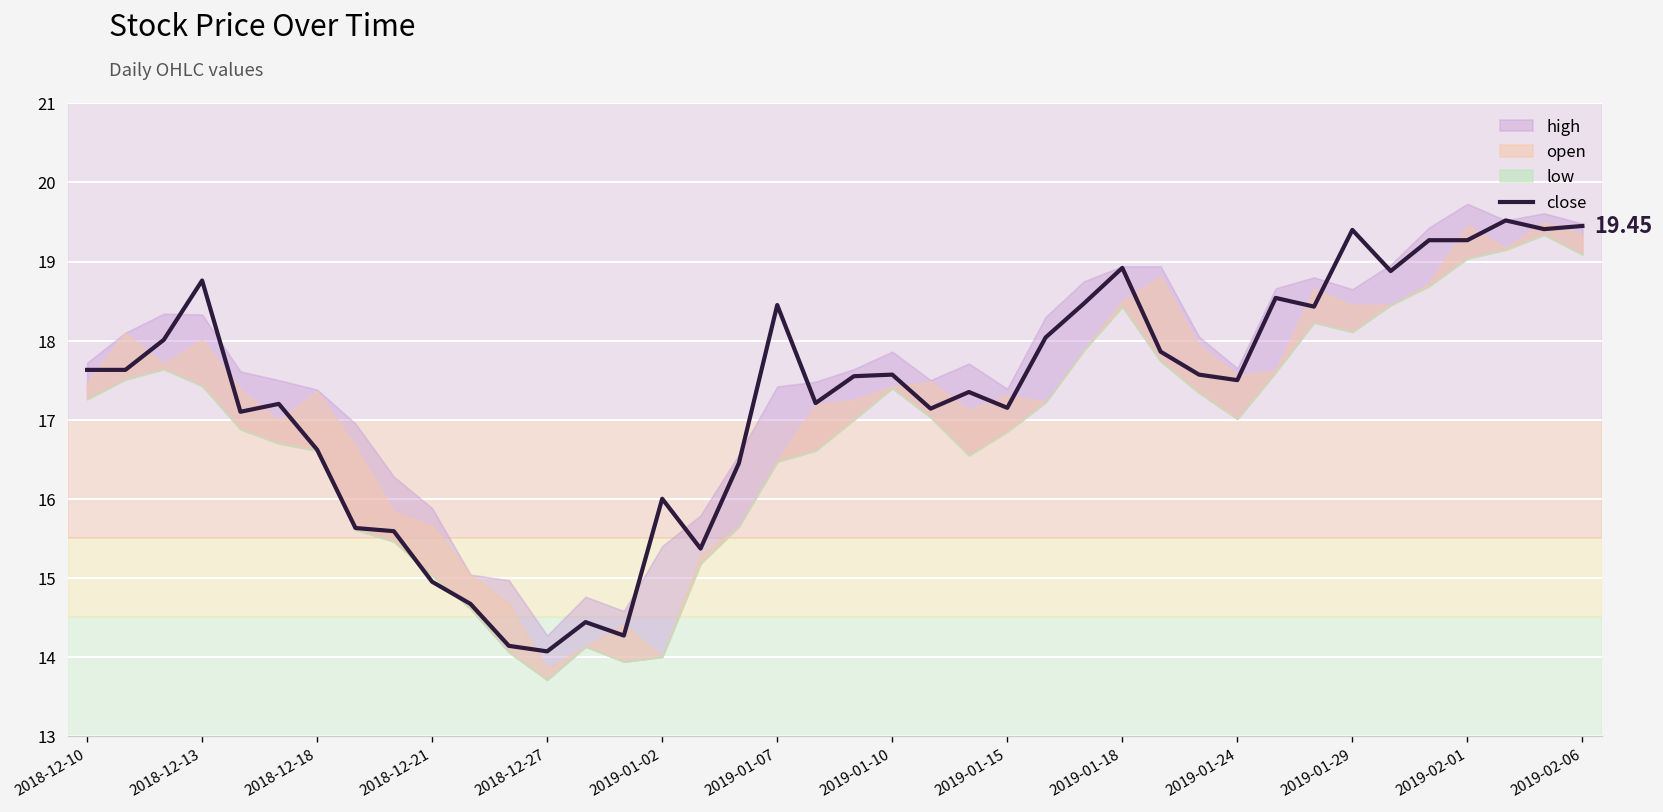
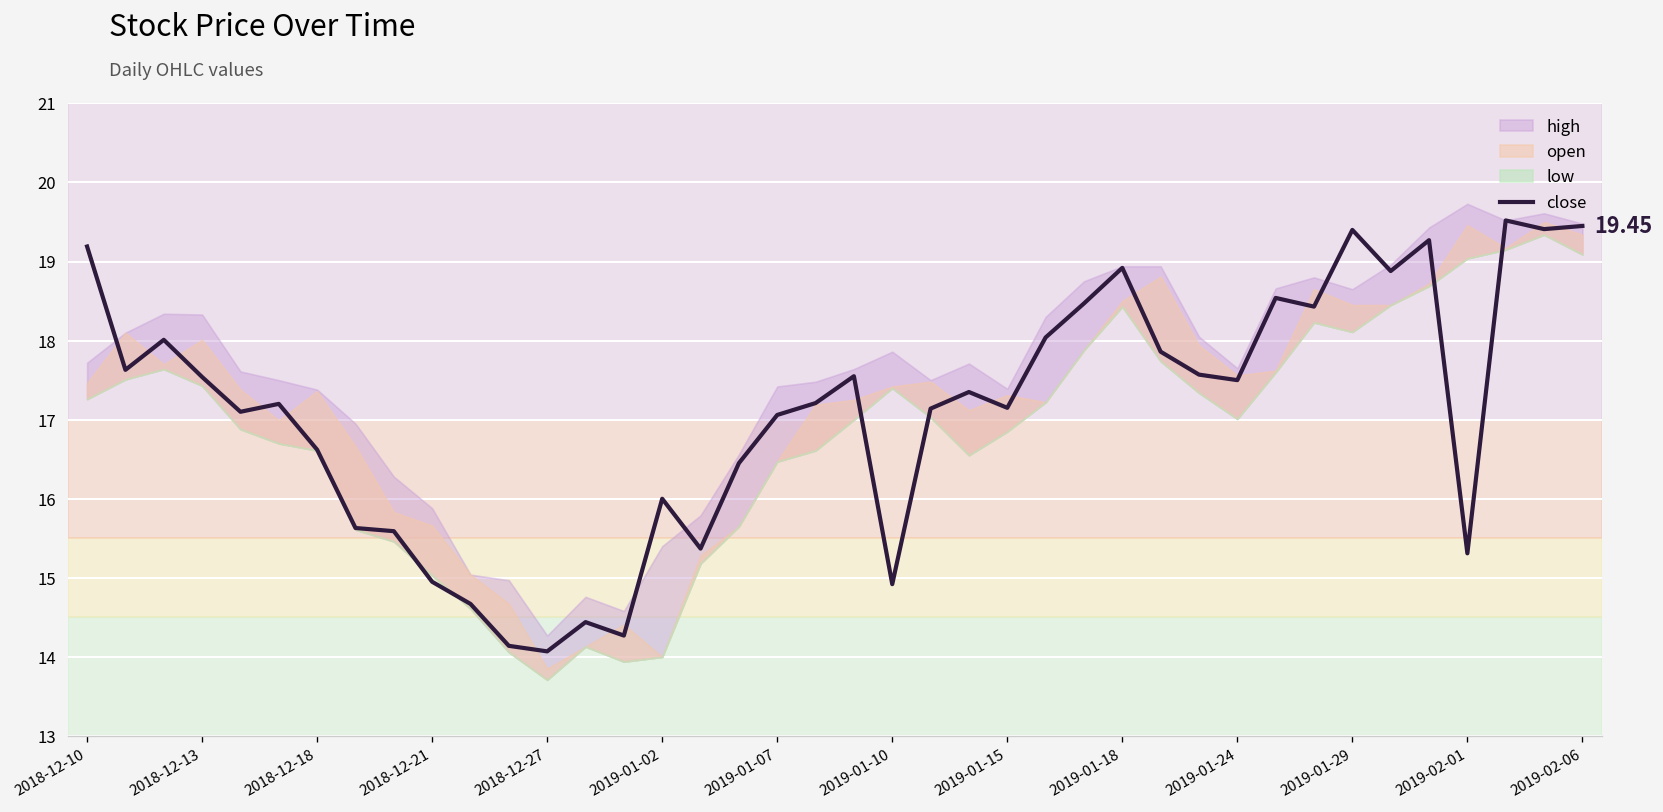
close, 2018-12-10: 17.6 -> 19.2
close, 2018-12-13: 18.8 -> 17.5
close, 2019-01-07: 18.5 -> 17.1
close, 2019-01-10: 17.6 -> 14.9
close, 2019-02-01: 19.3 -> 15.3
